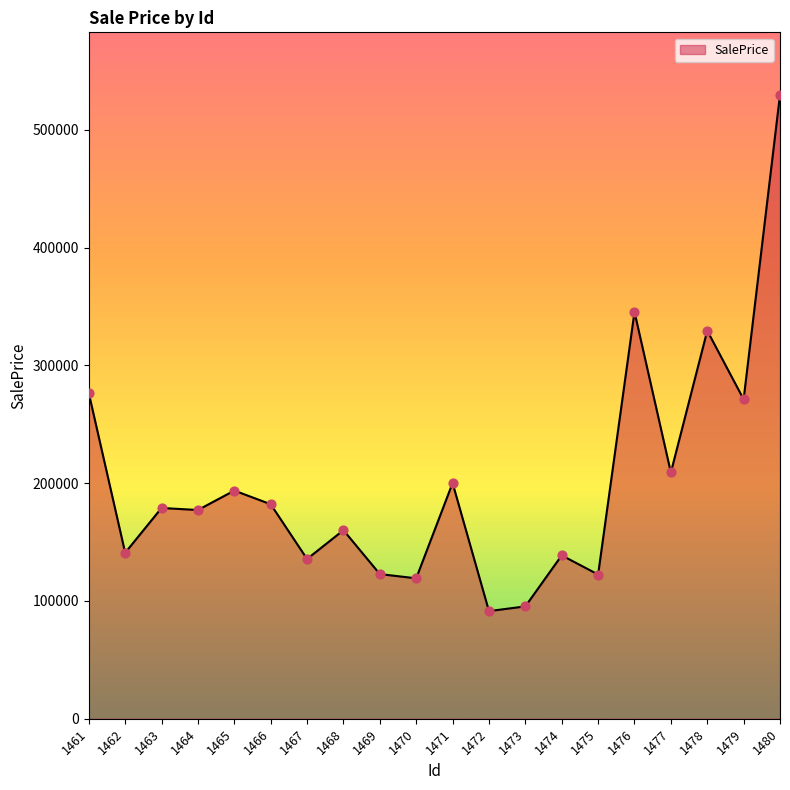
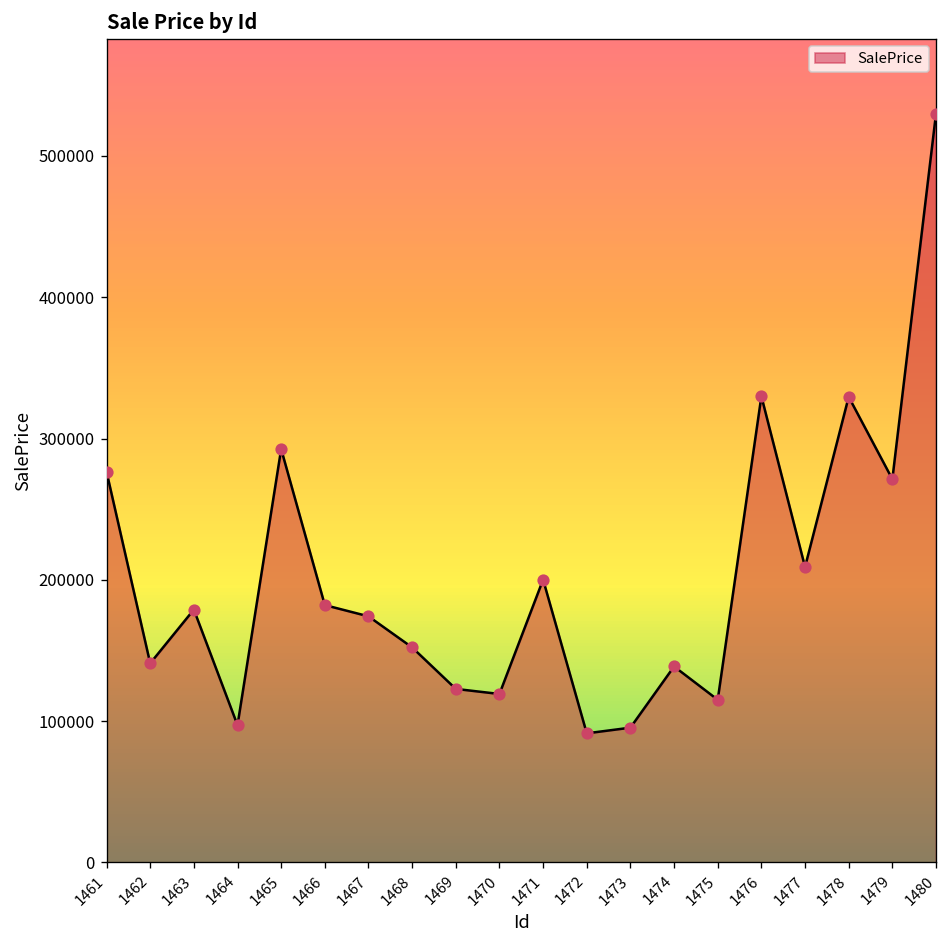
1464: 177000 -> 97000
1465: 194000 -> 293000
1467: 136000 -> 174000
1468: 160000 -> 152000
1475: 122000 -> 115000
1476: 345000 -> 330000
